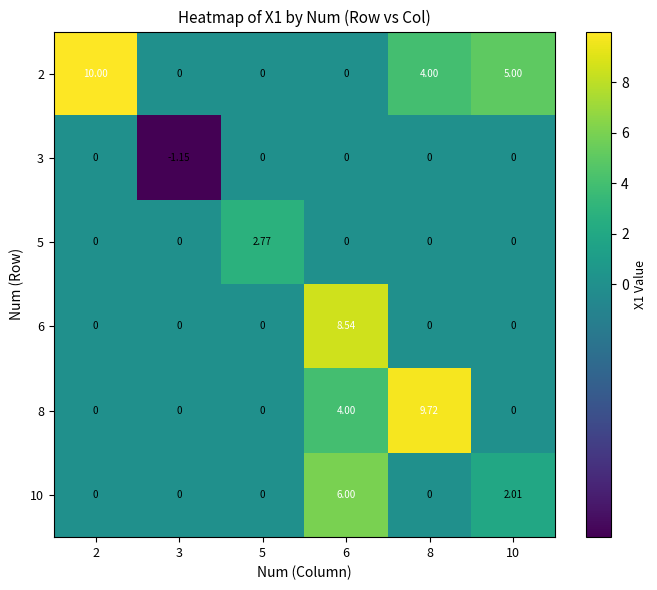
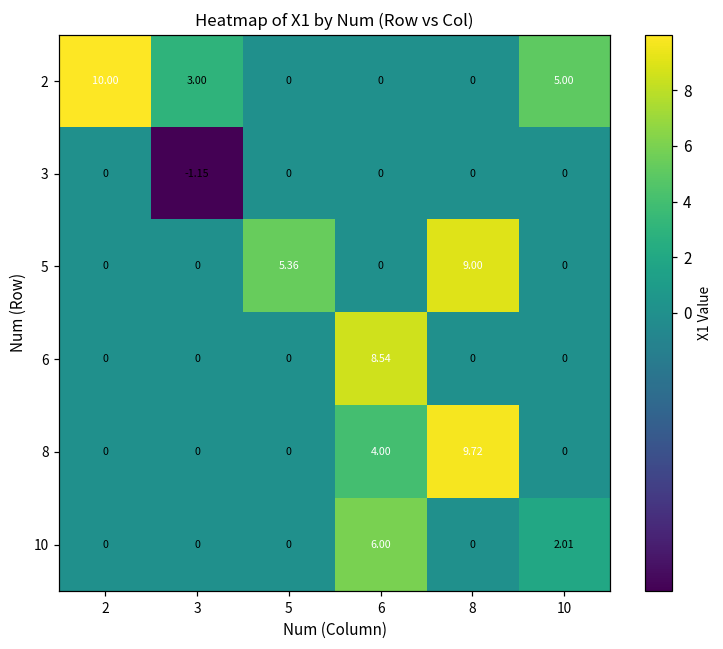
2, 3: 0 -> 3.00
2, 8: 4.00 -> 0
5, 5: 2.77 -> 5.36
5, 8: 0 -> 9.00
